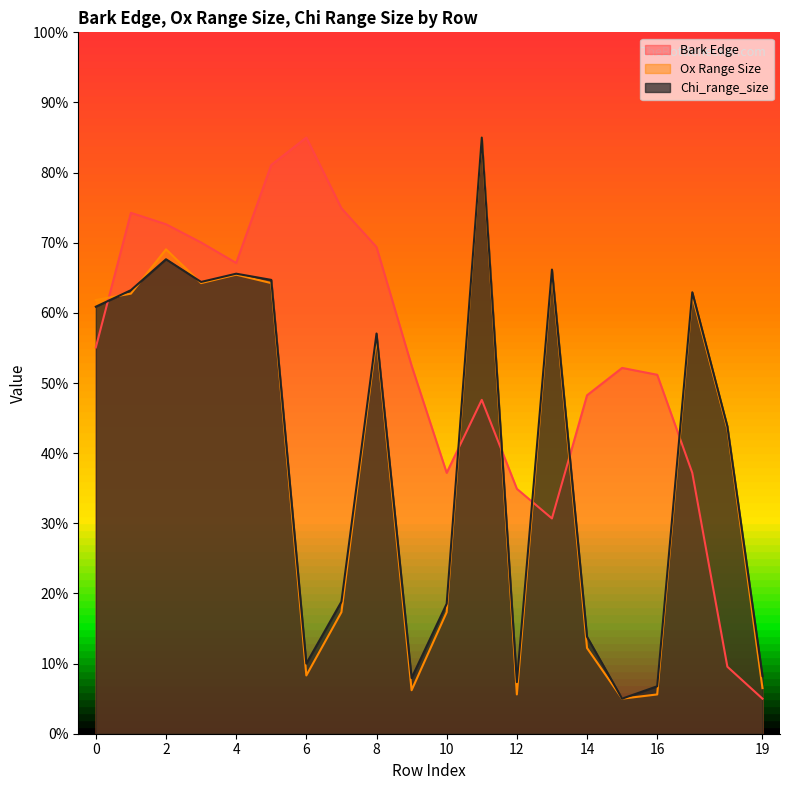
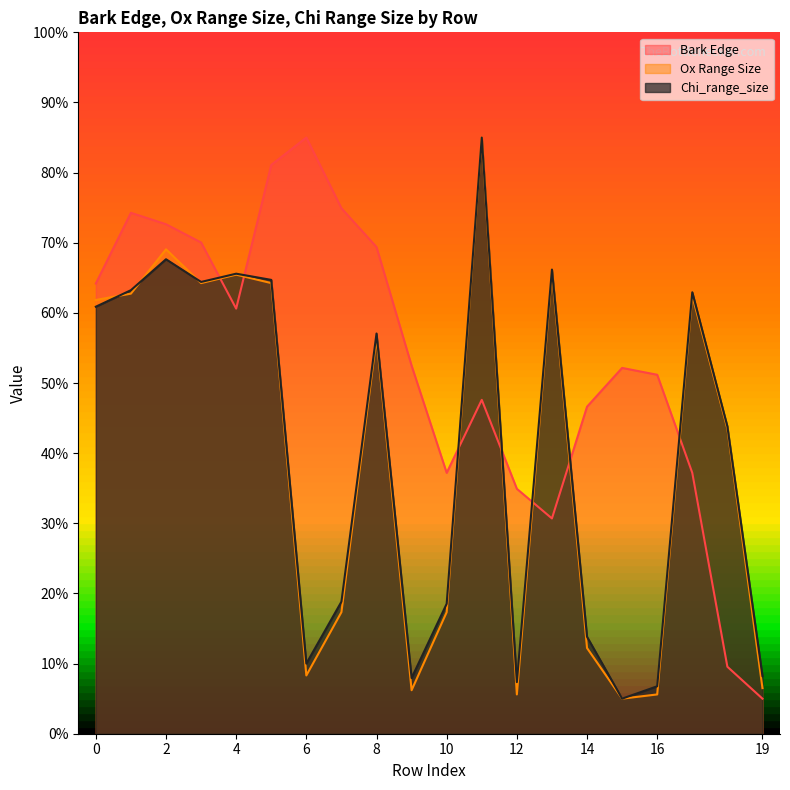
Bark Edge, 0: 55% -> 64%
Bark Edge, 4: 67% -> 61%
Bark Edge, 14: 48% -> 47%
